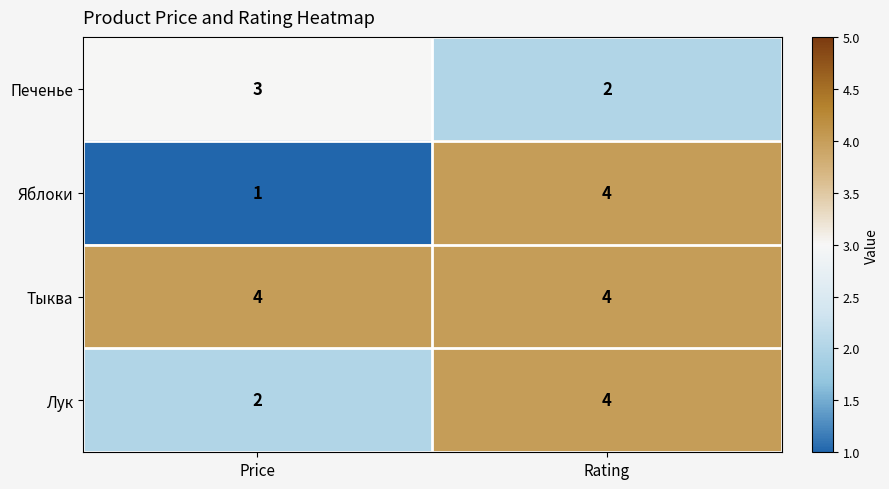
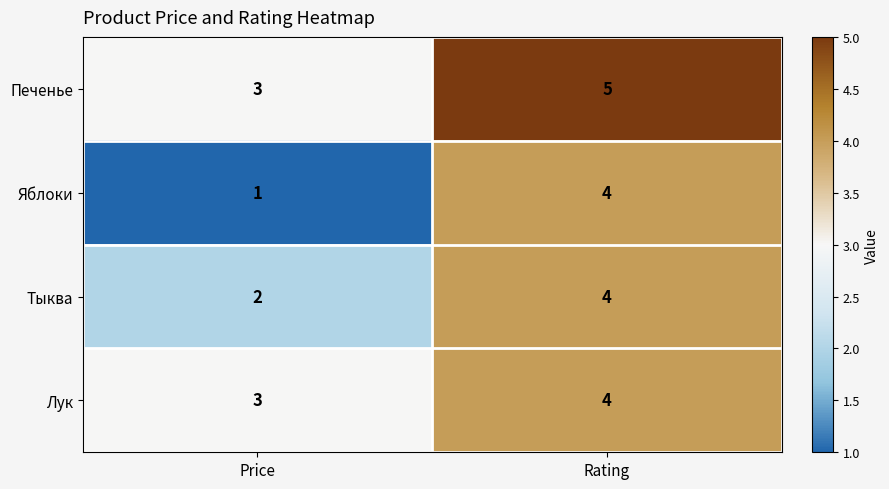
Печенье, Rating: 2 -> 5
Тыква, Price: 4 -> 2
Лук, Price: 2 -> 3
